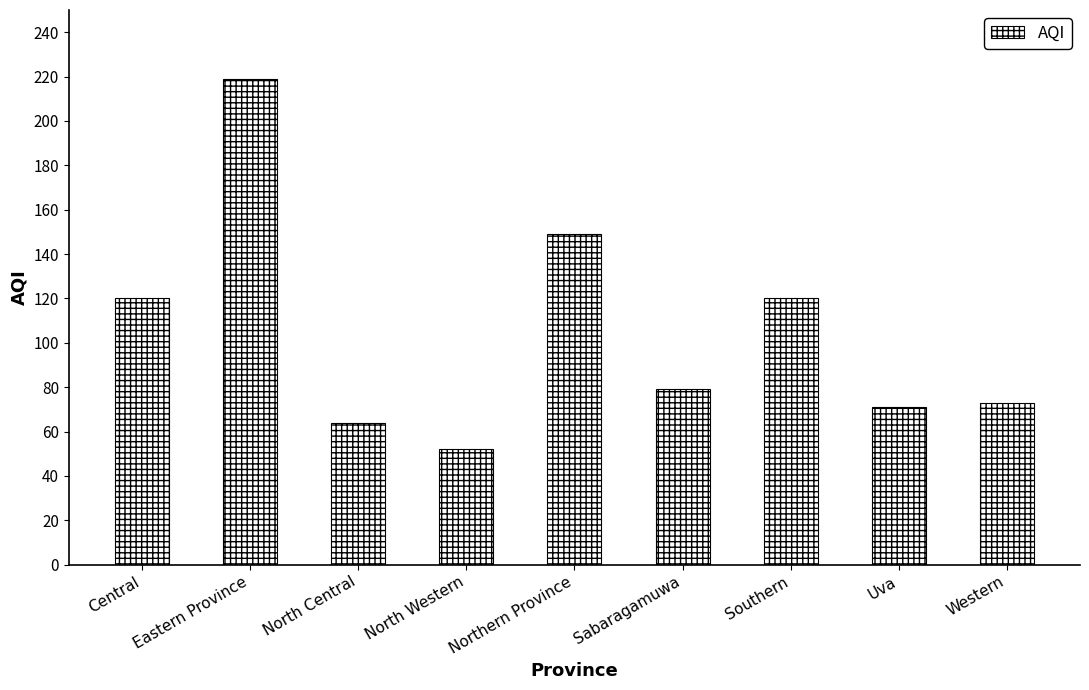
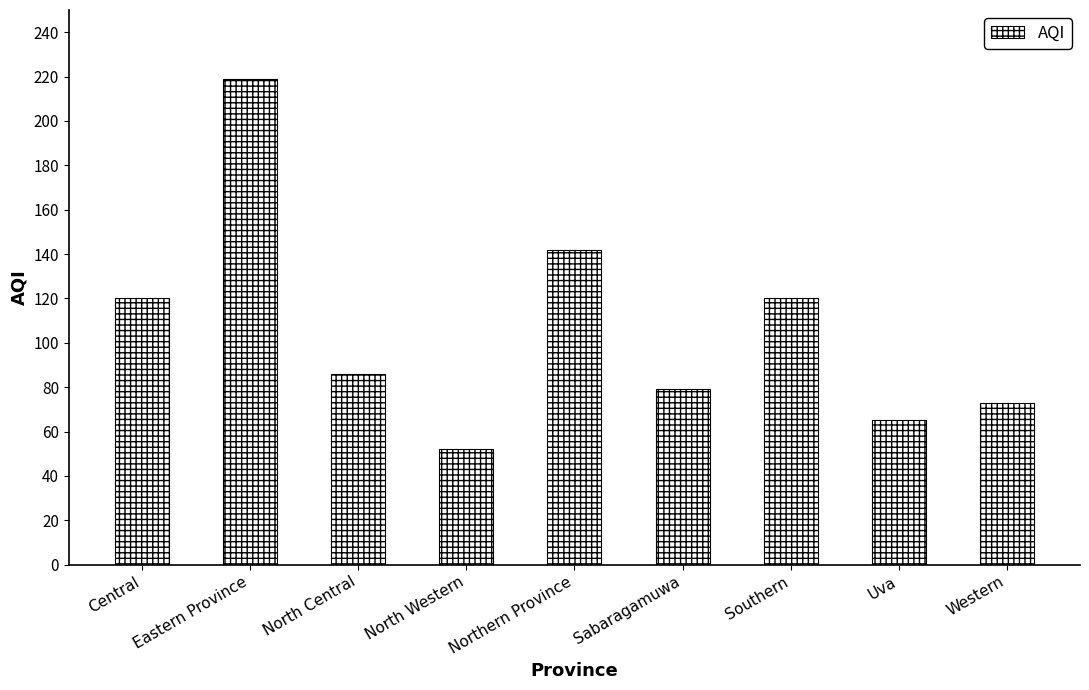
North Central: 64 -> 86
Northern Province: 149 -> 142
Uva: 71 -> 65
